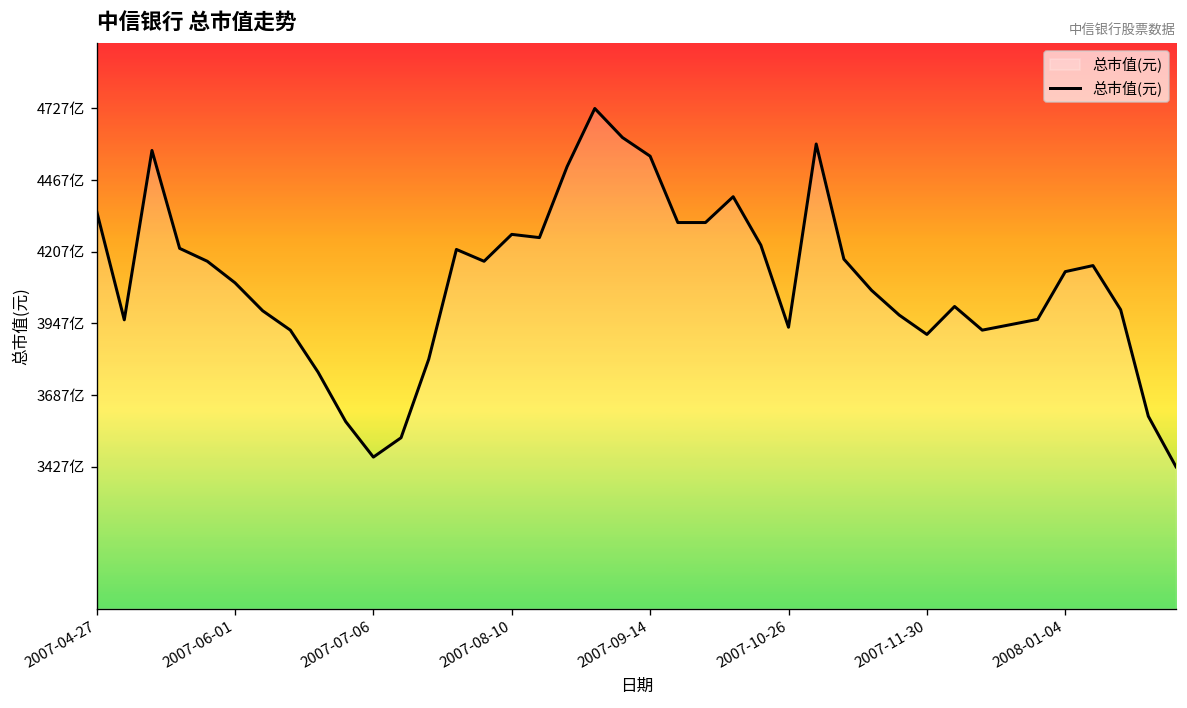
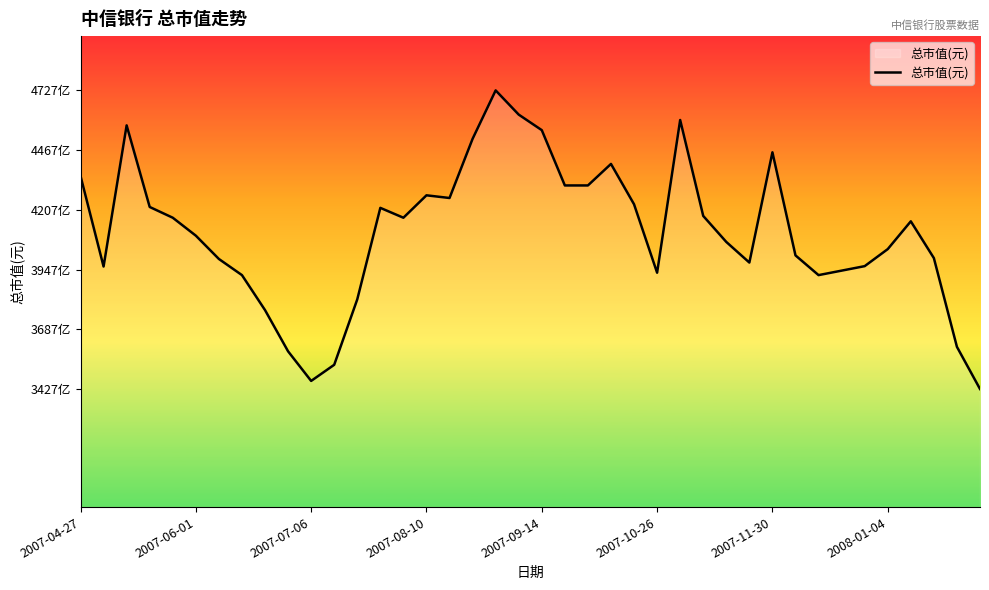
2007-11-30: 3910亿 -> 4460亿
2008-01-04: 4140亿 -> 4040亿
